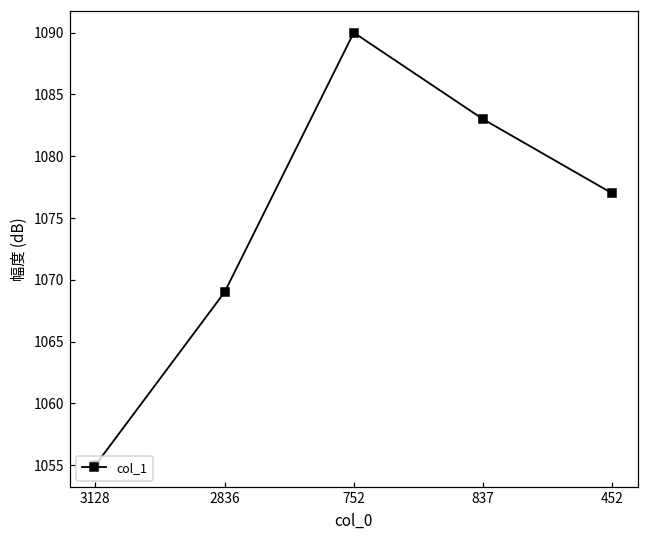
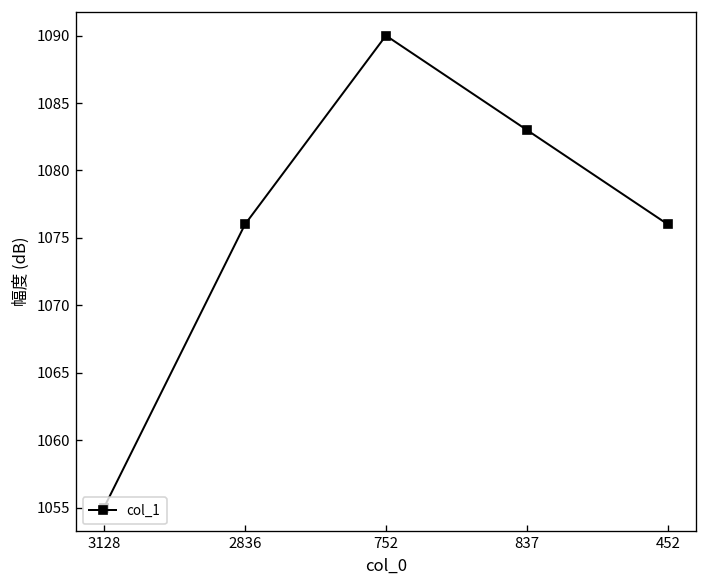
2836: 1069 -> 1076
452: 1077 -> 1076
